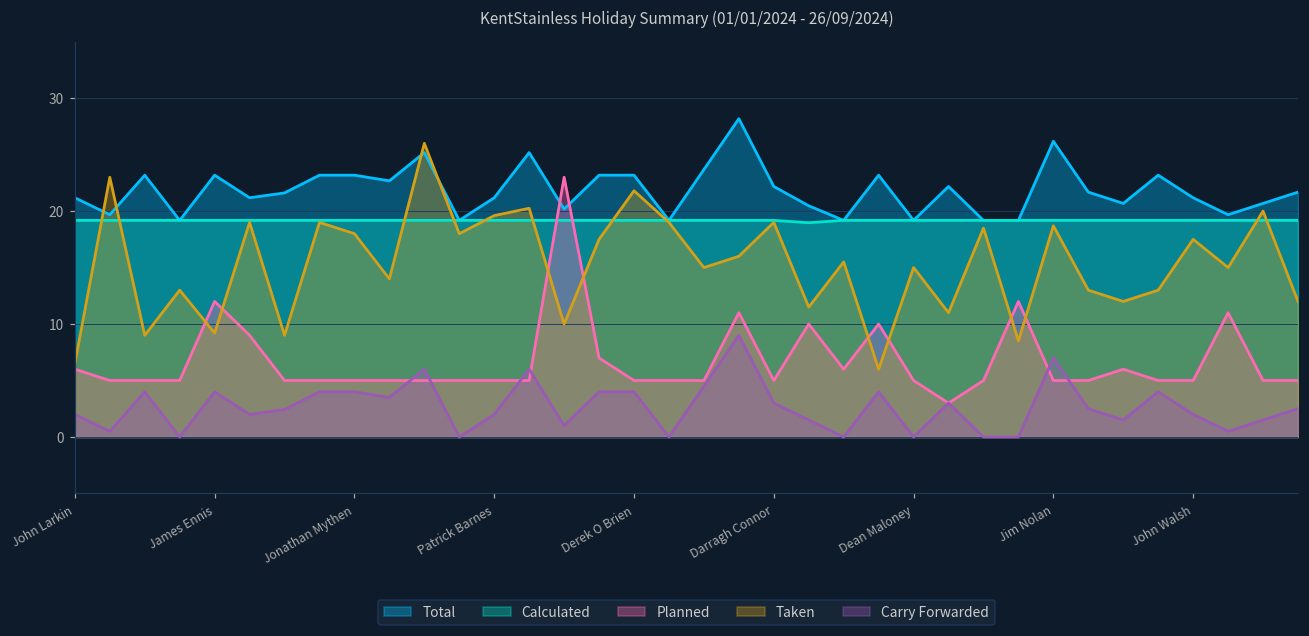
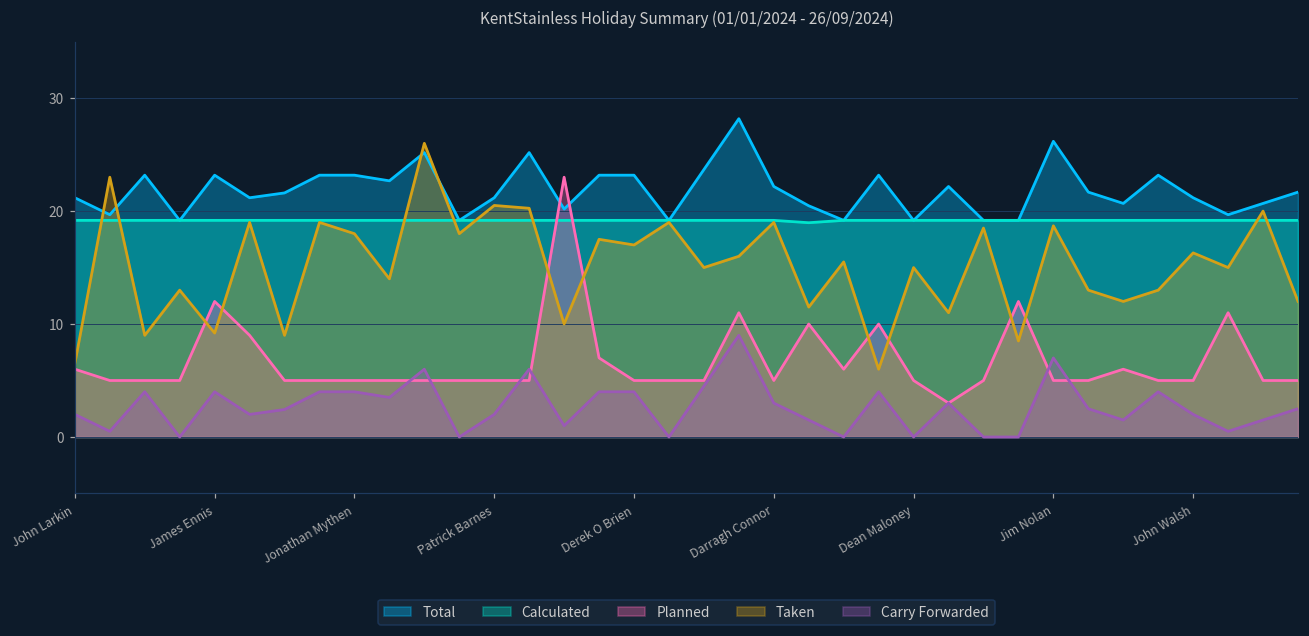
Taken, Patrick Barnes: 19.6 -> 20.5
Taken, Derek O Brien: 21.8 -> 17.0
Taken, John Walsh: 17.5 -> 16.3
